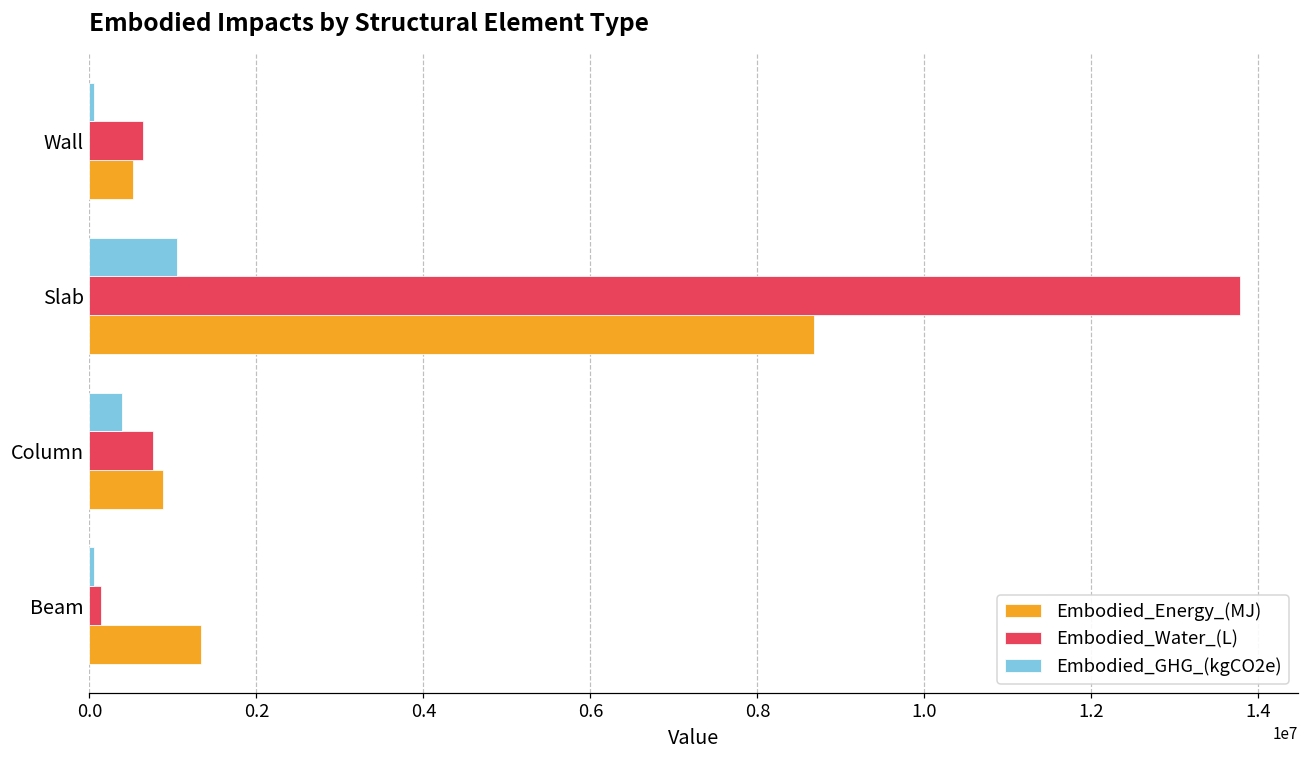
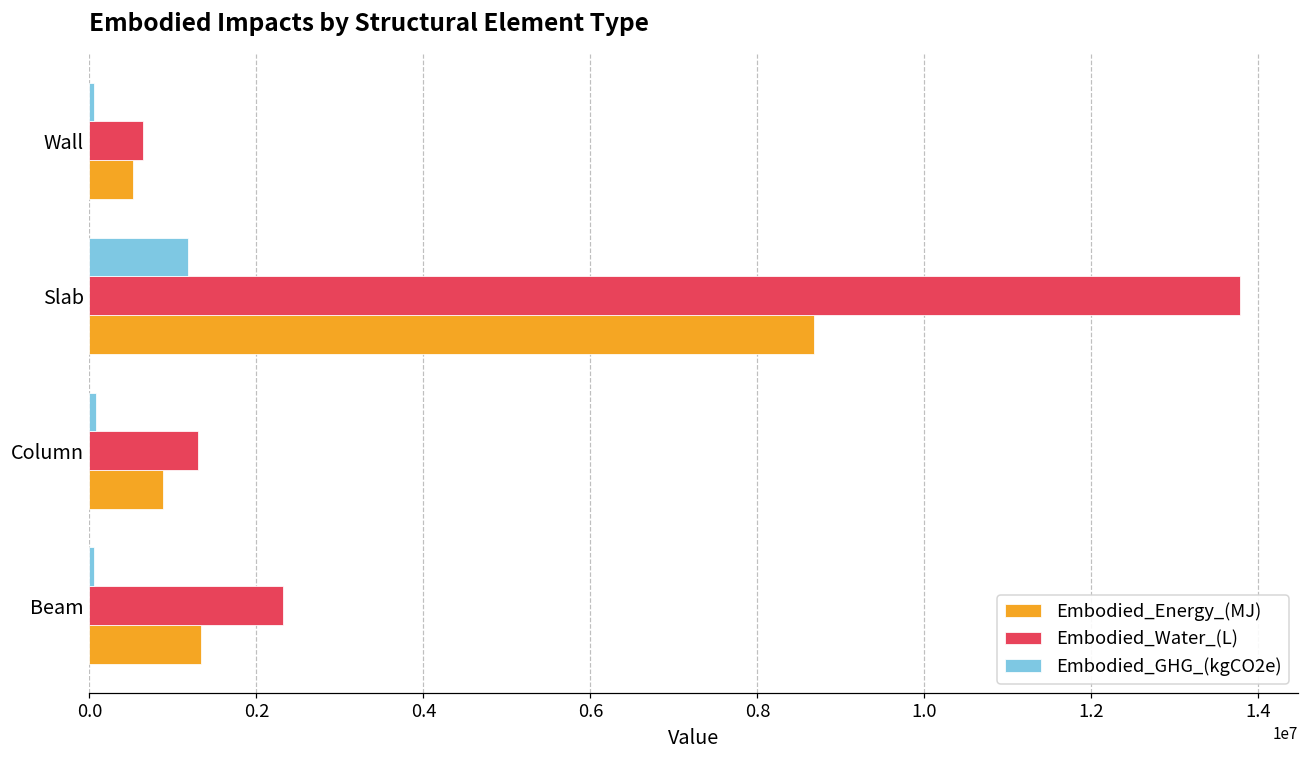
Embodied_GHG_(kgCO2e), Slab: 1000000 -> 1200000
Embodied_GHG_(kgCO2e), Column: 400000 -> 100000
Embodied_Water_(L), Column: 800000 -> 1300000
Embodied_Water_(L), Beam: 100000 -> 2300000
